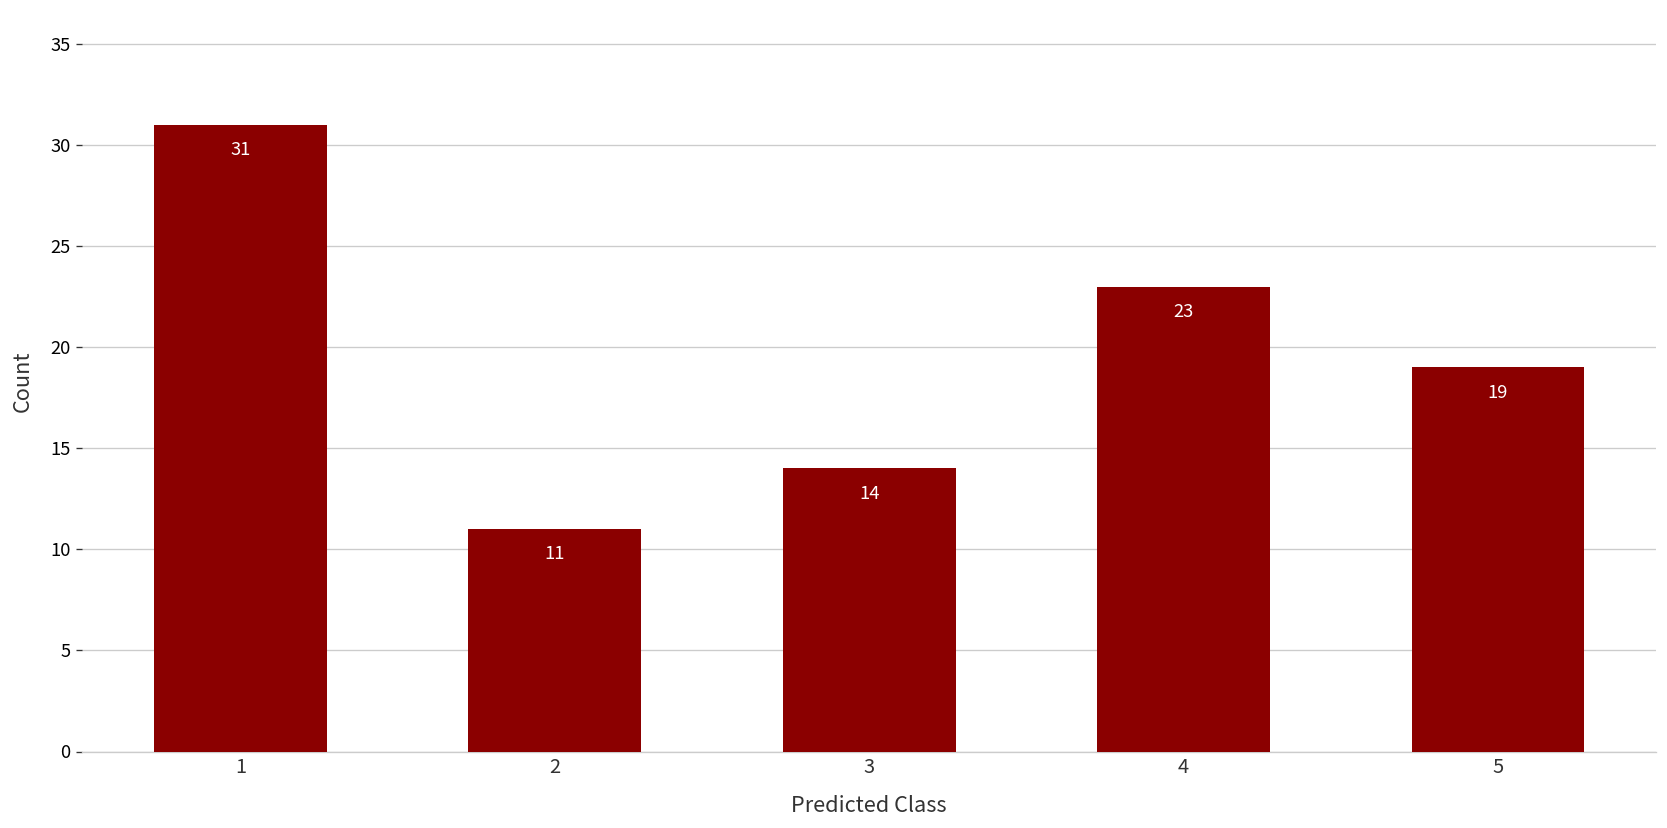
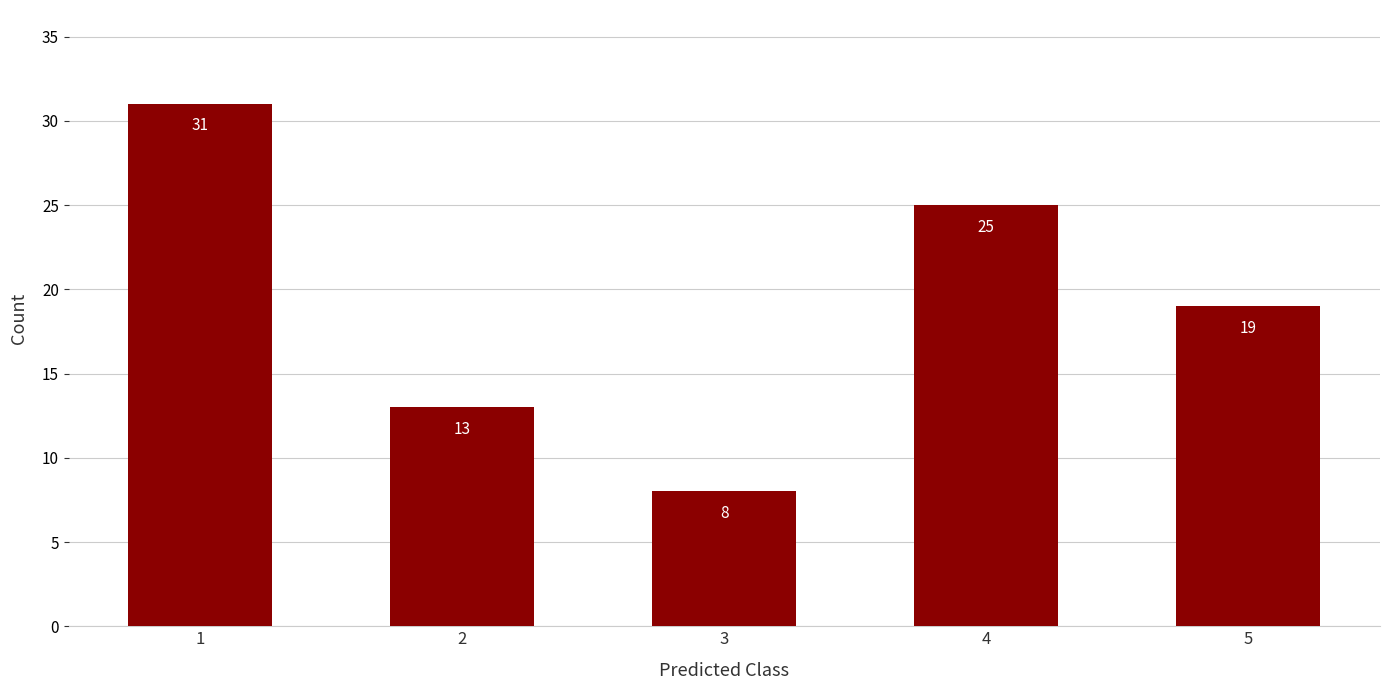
2: 11 -> 13
3: 14 -> 8
4: 23 -> 25
